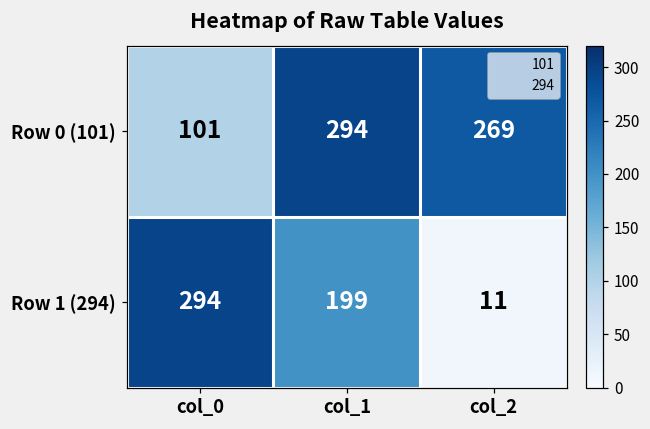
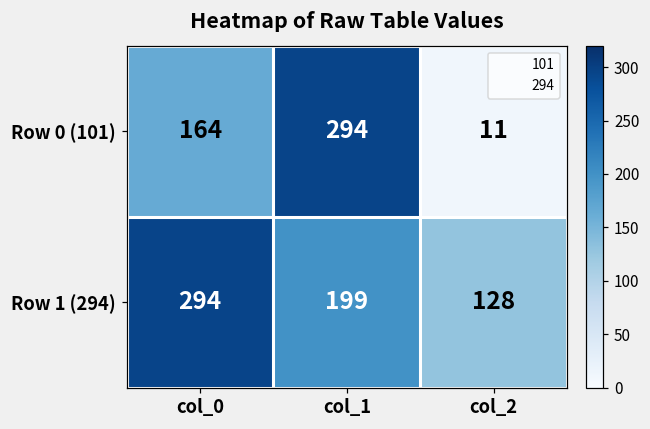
Row 0 (101), col_0: 101 -> 164
Row 0 (101), col_2: 269 -> 11
Row 1 (294), col_2: 11 -> 128
